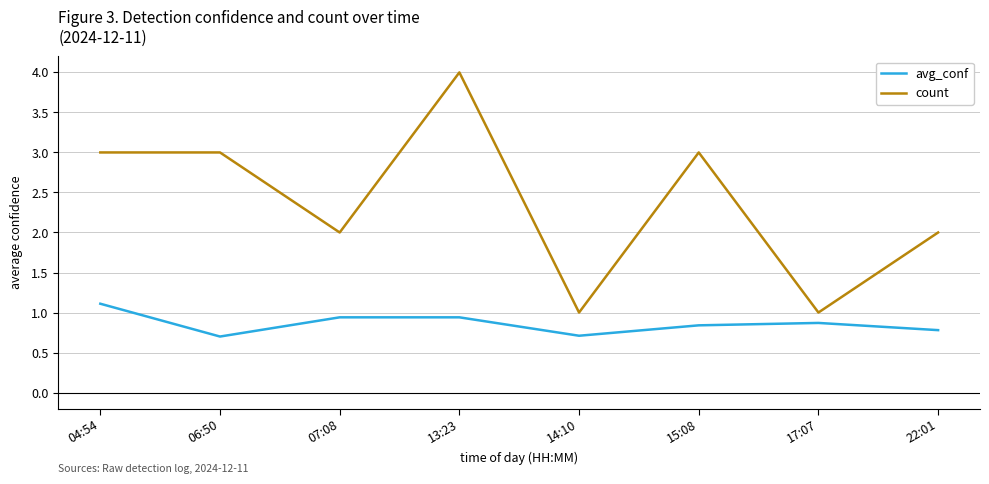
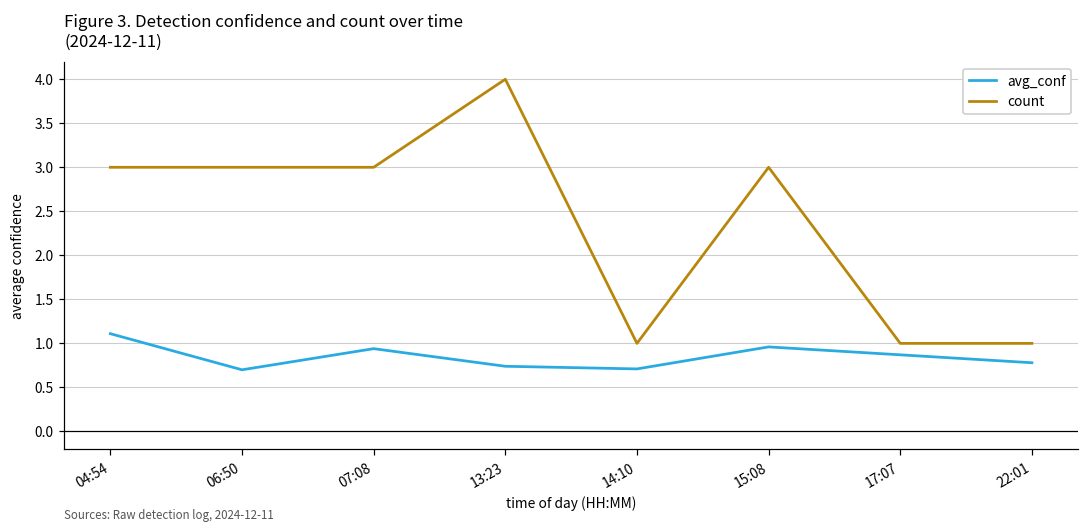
count, 07:08: 2 -> 3
avg_conf, 13:23: 0.9 -> 0.7
avg_conf, 15:08: 0.8 -> 1.0
count, 22:01: 2 -> 1
